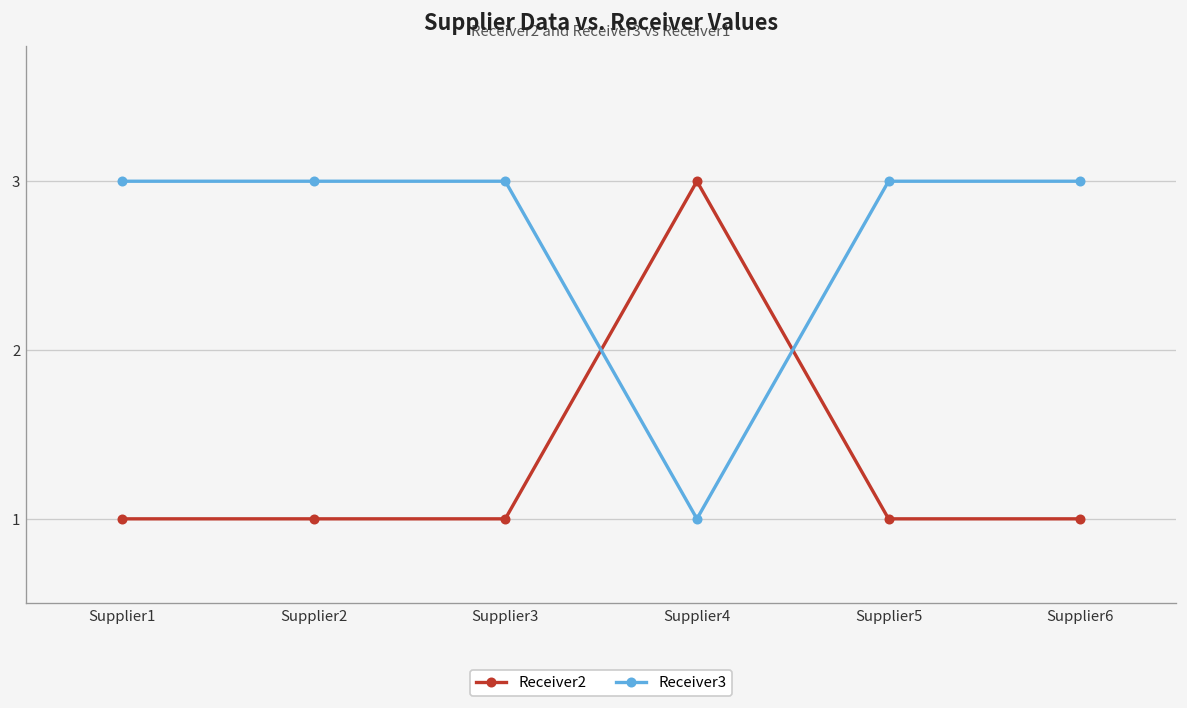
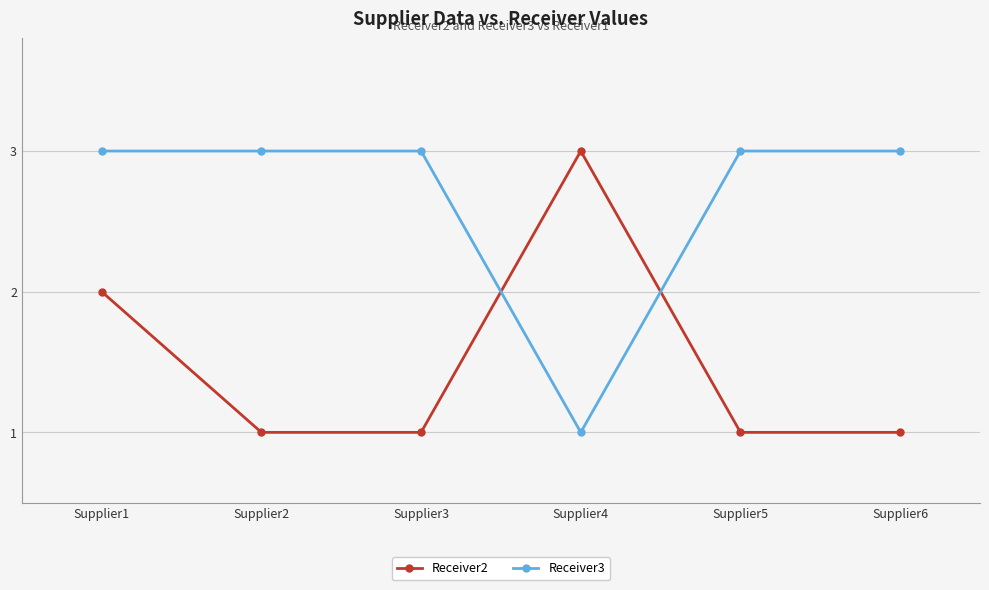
Receiver2, Supplier1: 1 -> 2
